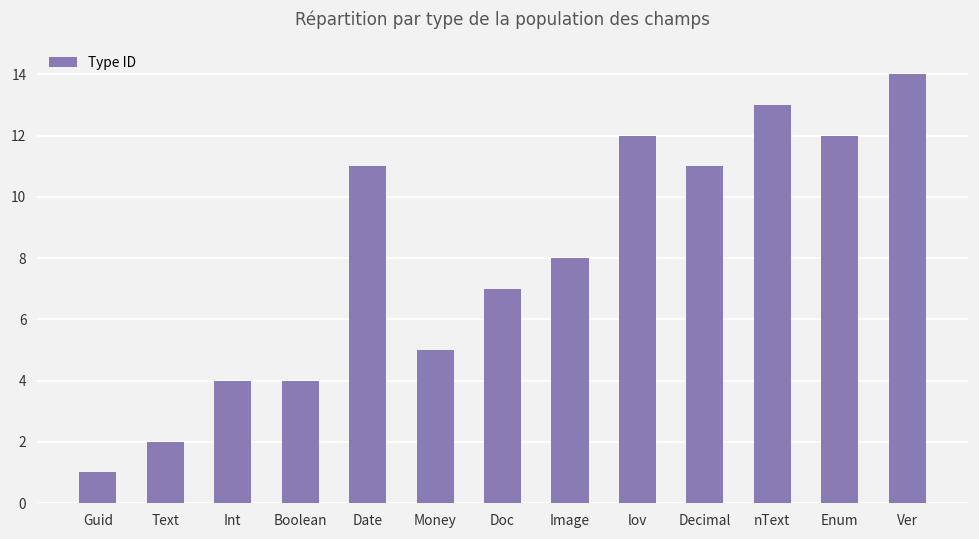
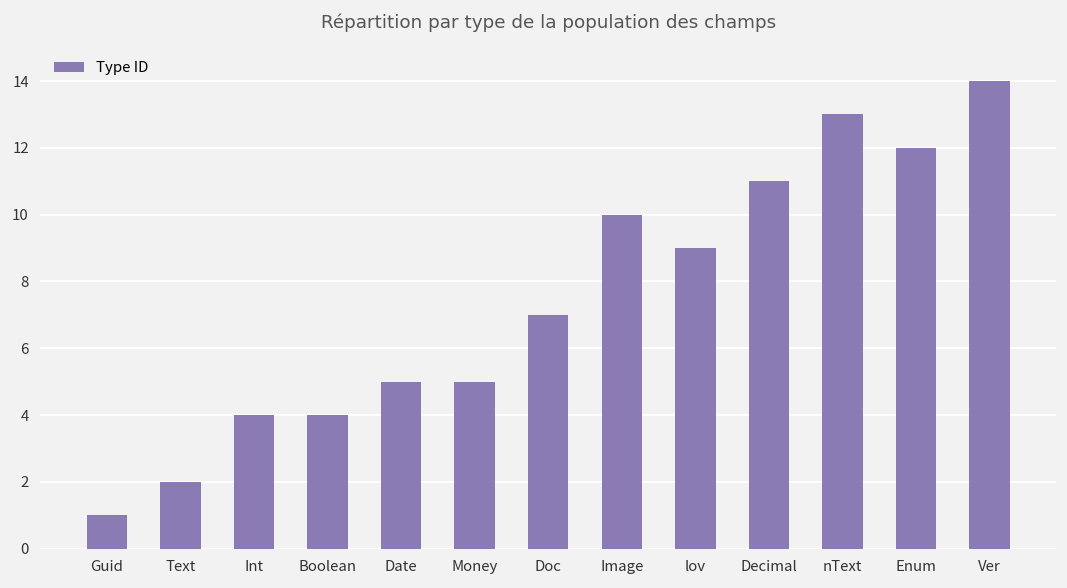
Date: 11 -> 5
Image: 8 -> 10
lov: 12 -> 9
